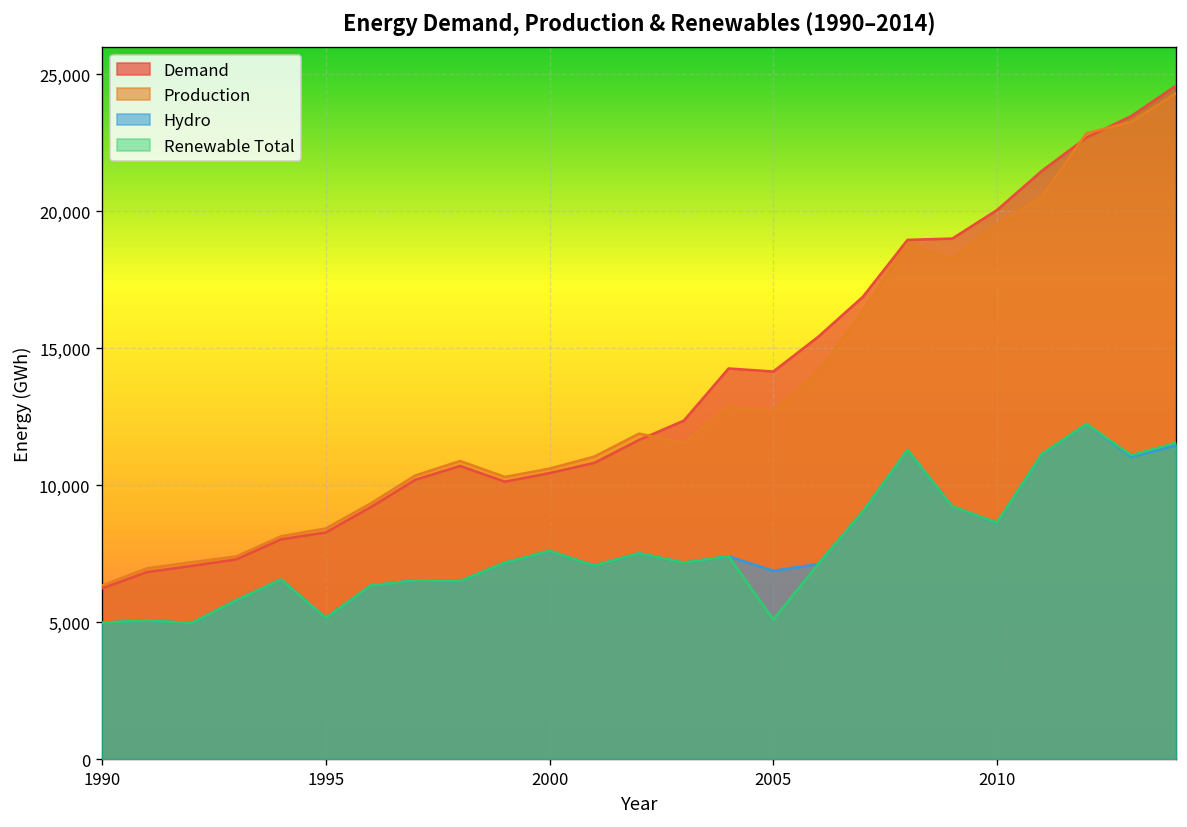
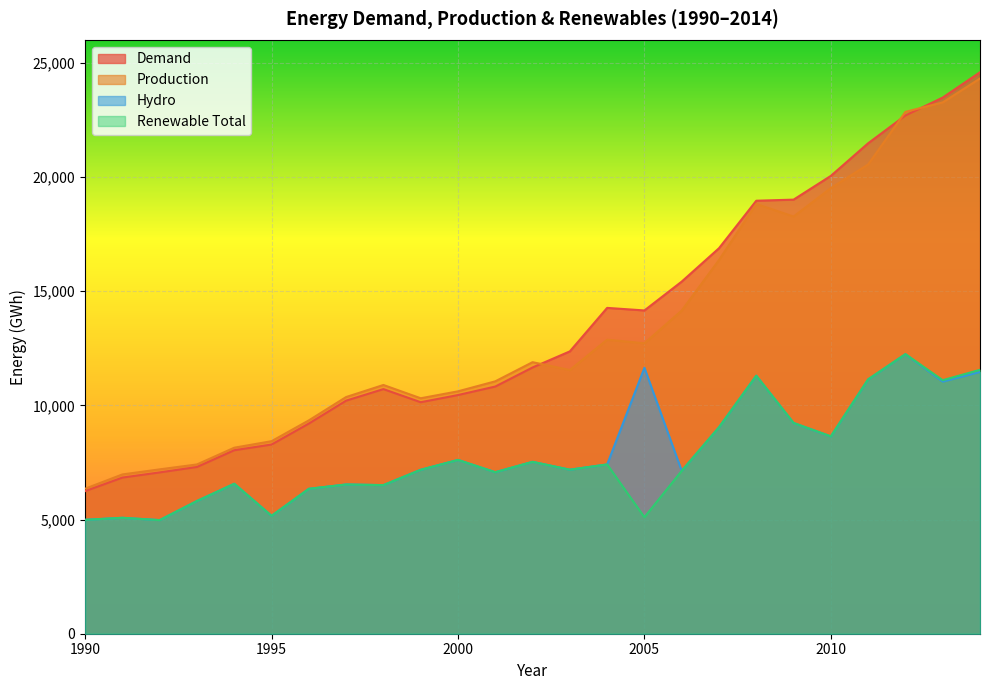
Hydro, 2005: 6,900 -> 11,600
